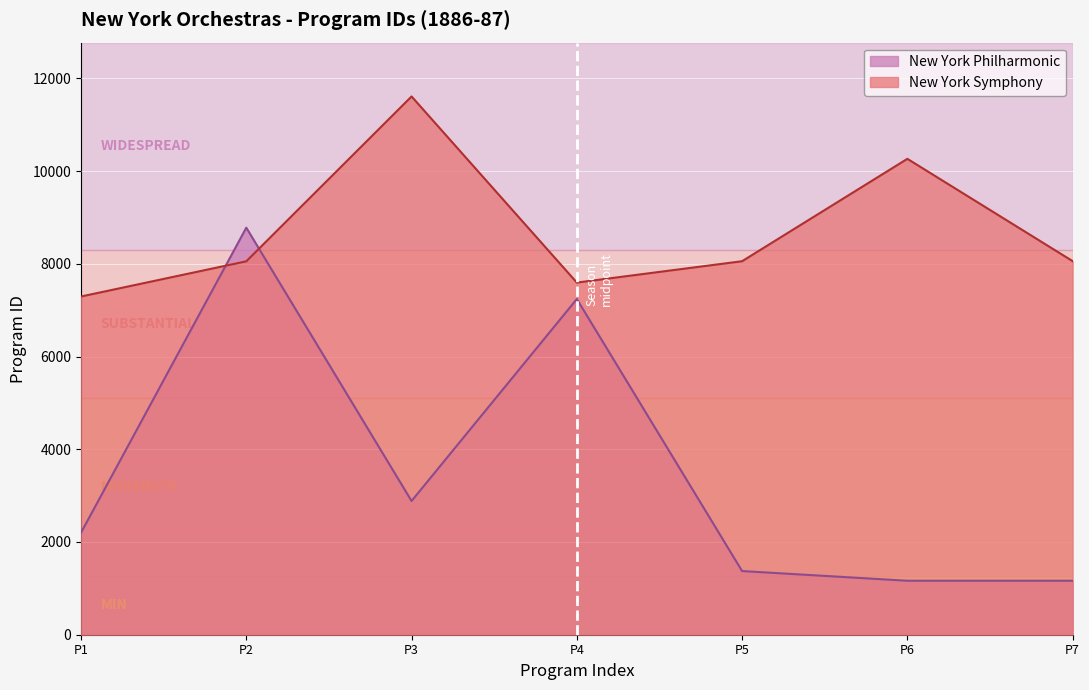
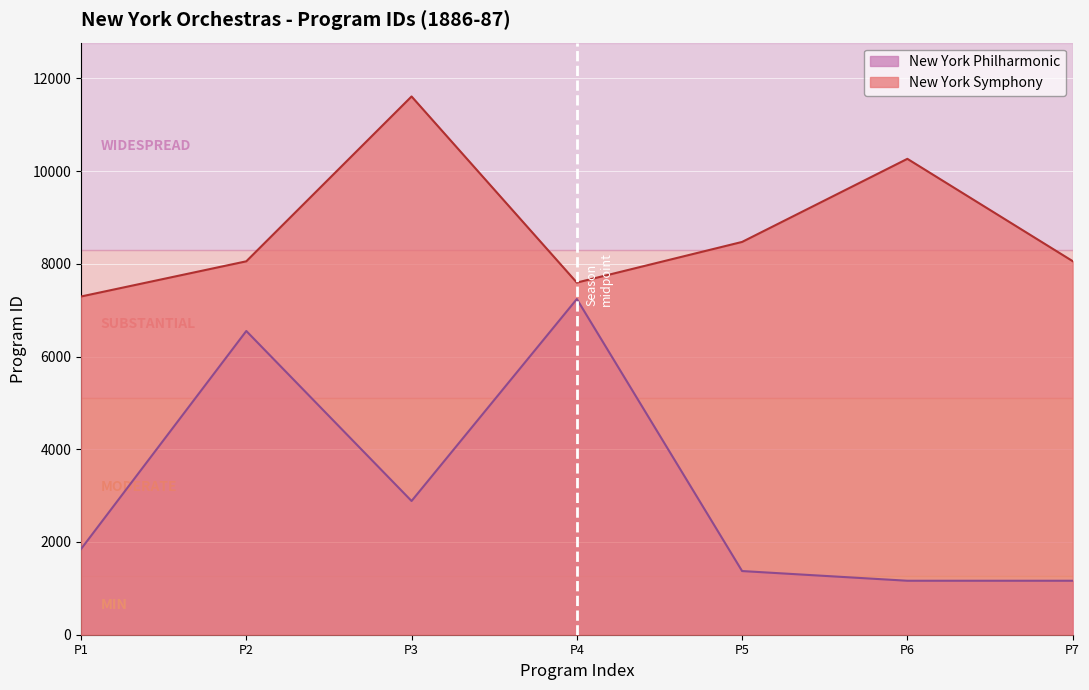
New York Philharmonic, P1: 2200 -> 1800
New York Philharmonic, P2: 8800 -> 6600
New York Symphony, P5: 8100 -> 8500
